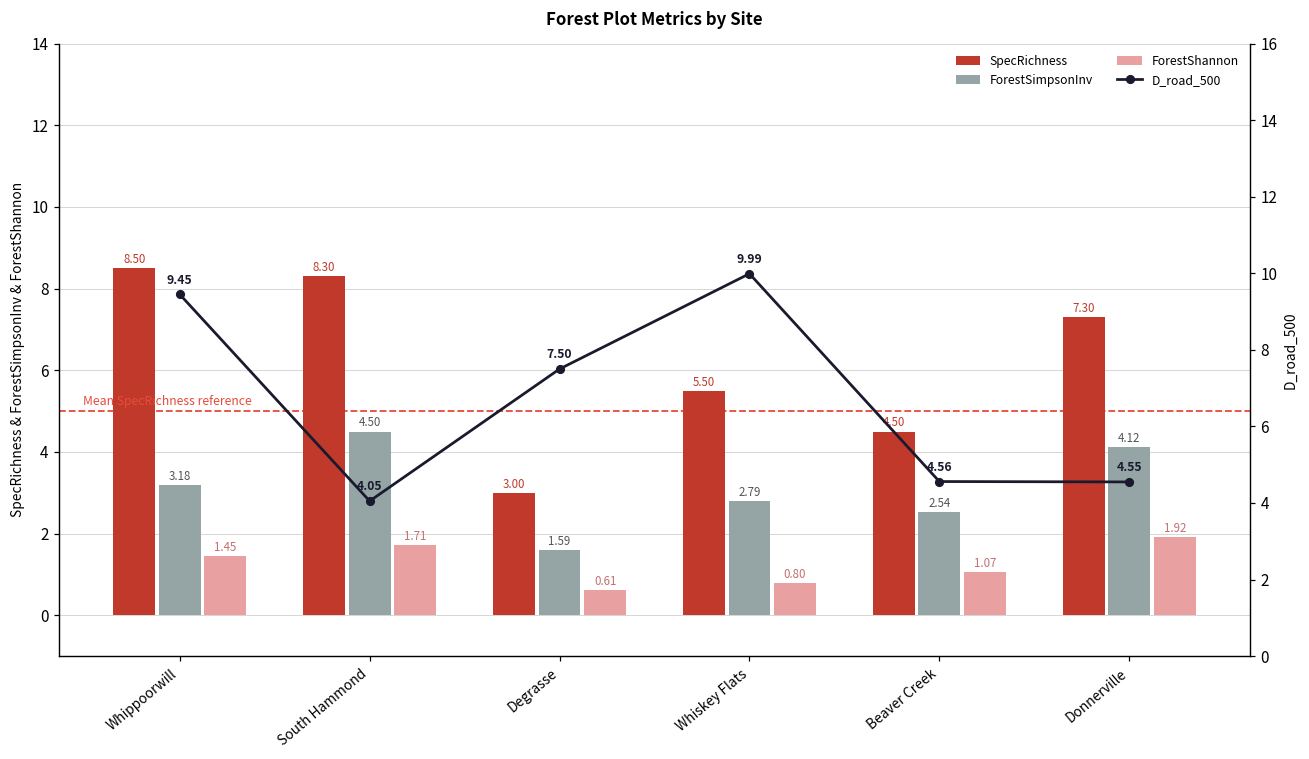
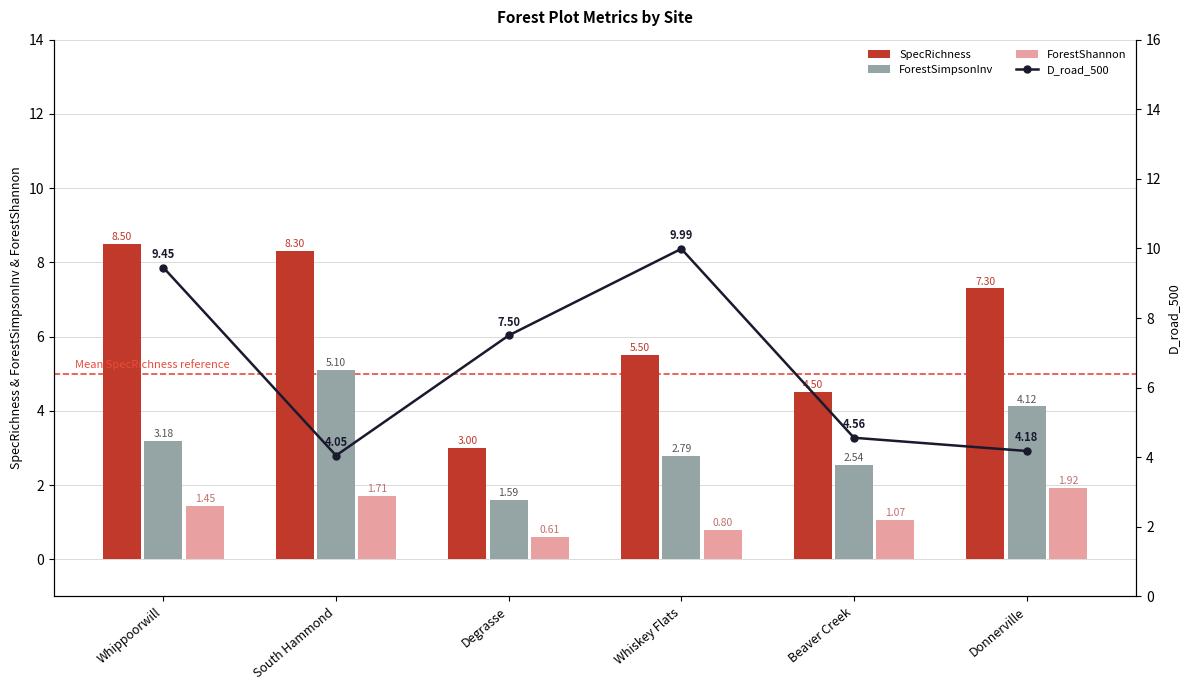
ForestSimpsonInv, South Hammond: 4.50 -> 5.10
D_road_500, Donnerville: 4.55 -> 4.18
